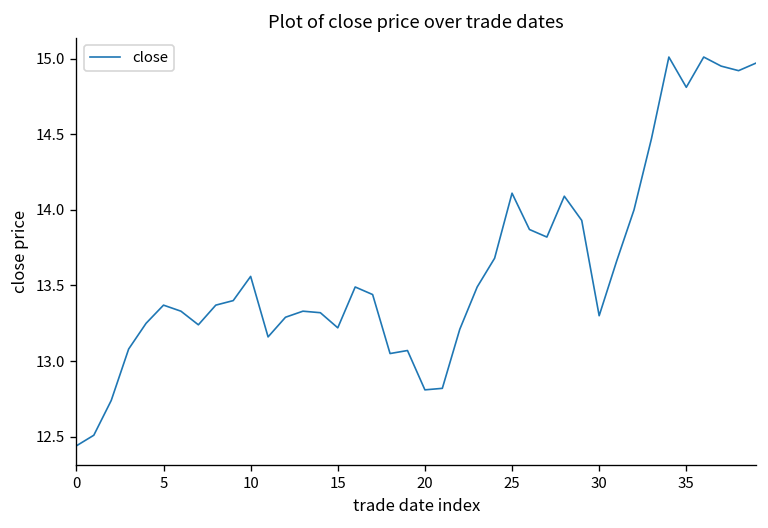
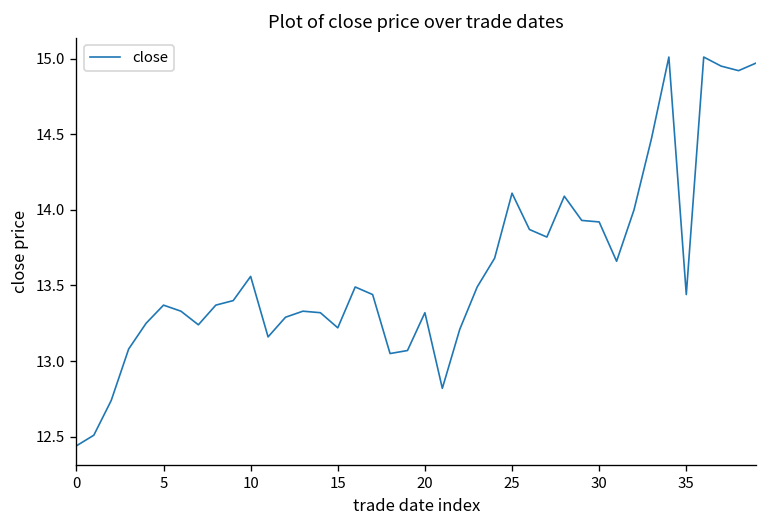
20: 12.81 -> 13.32
30: 13.30 -> 13.92
35: 14.81 -> 13.44
